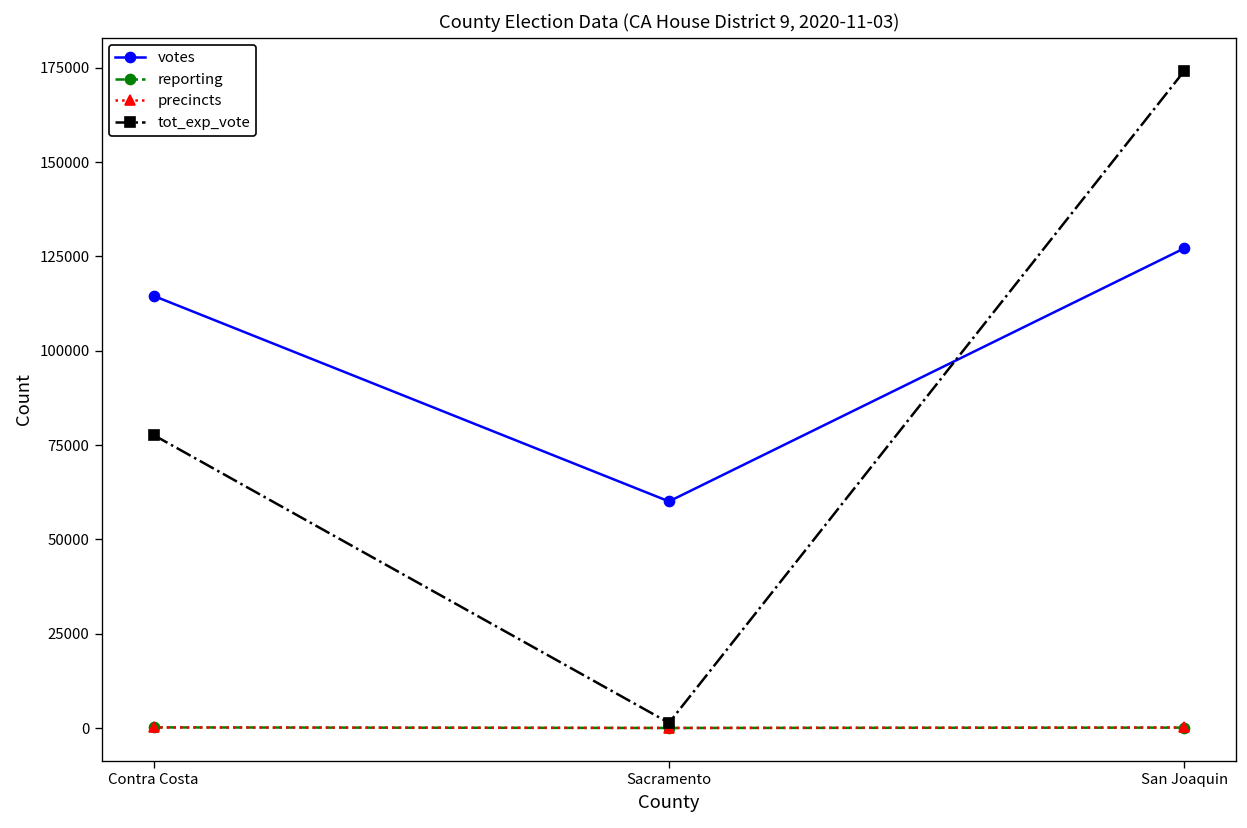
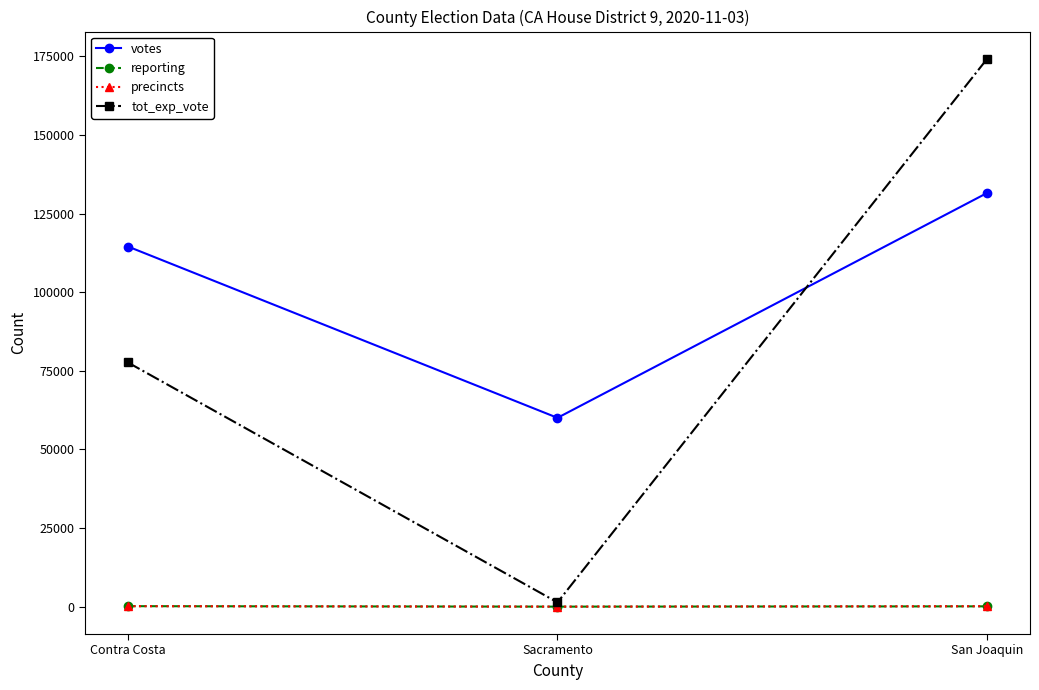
votes, San Joaquin: 127000 -> 132000
